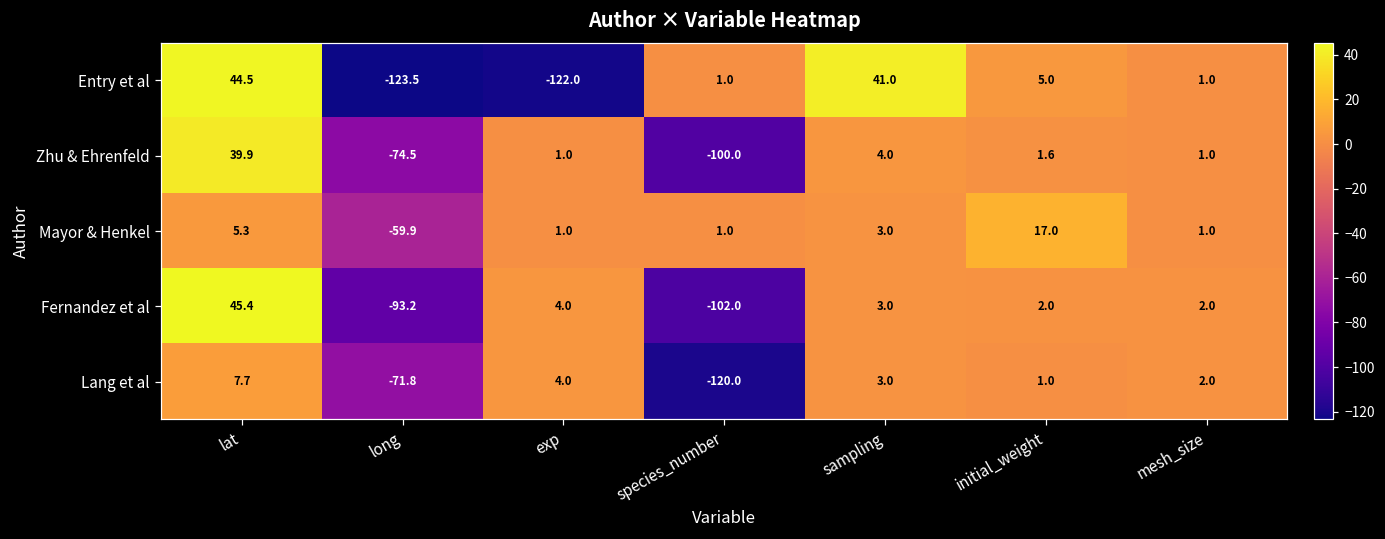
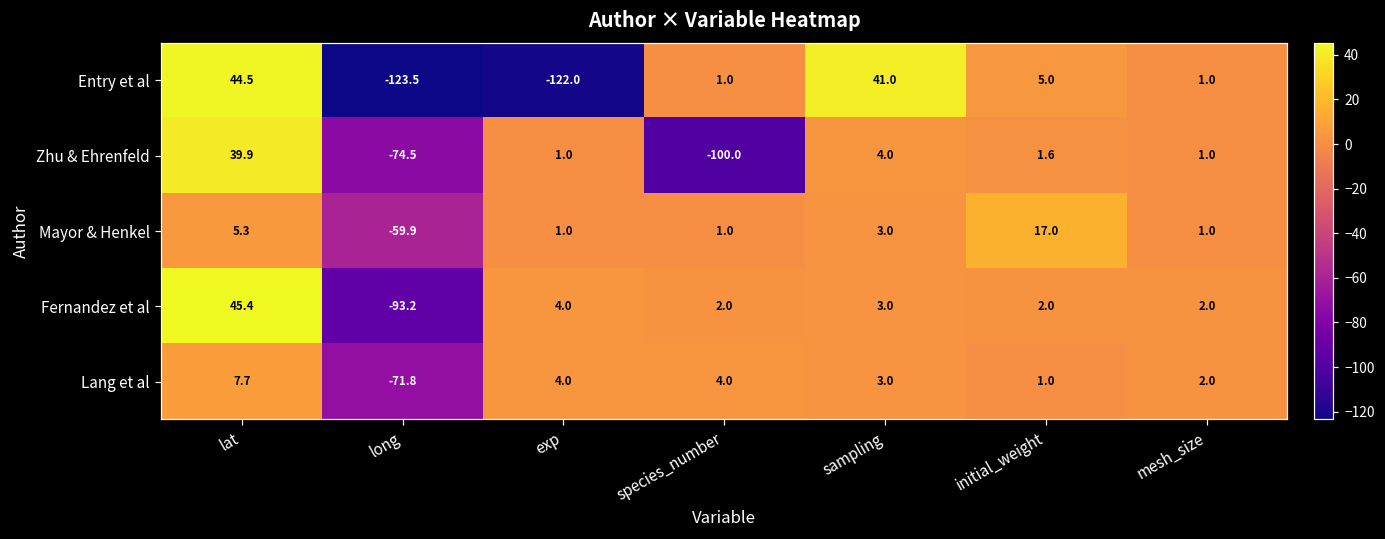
Fernandez et al, species_number: -102.0 -> 2.0
Lang et al, species_number: -120.0 -> 4.0
